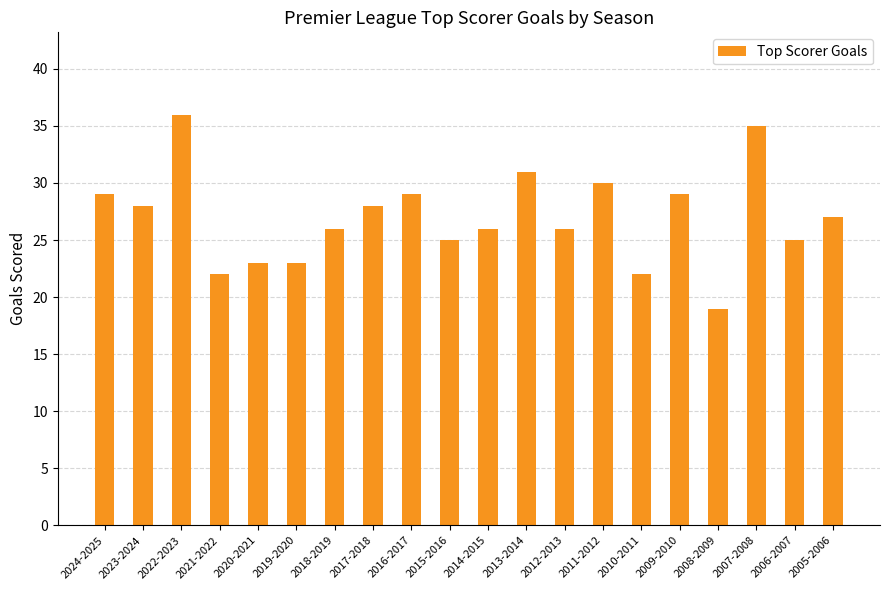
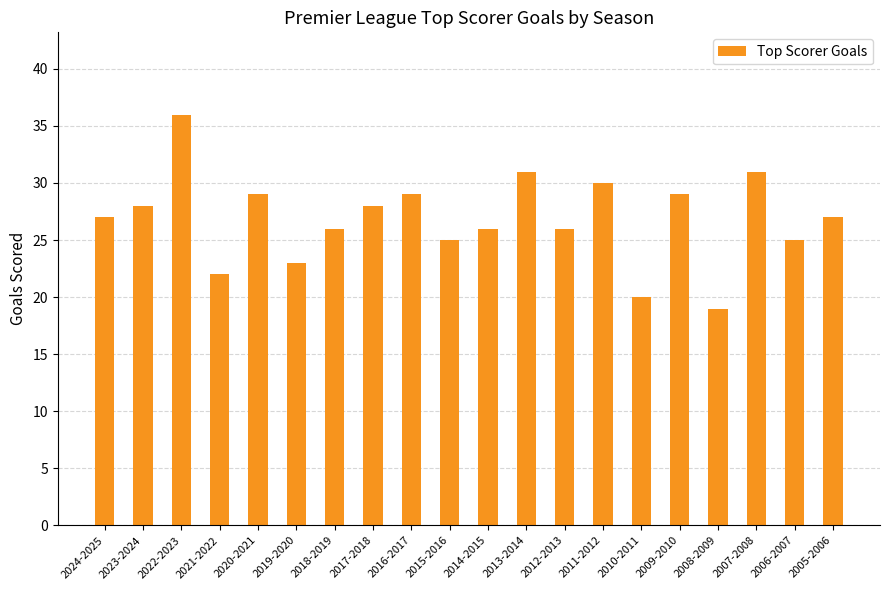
2024-2025: 29 -> 27
2020-2021: 23 -> 29
2010-2011: 22 -> 20
2007-2008: 35 -> 31
